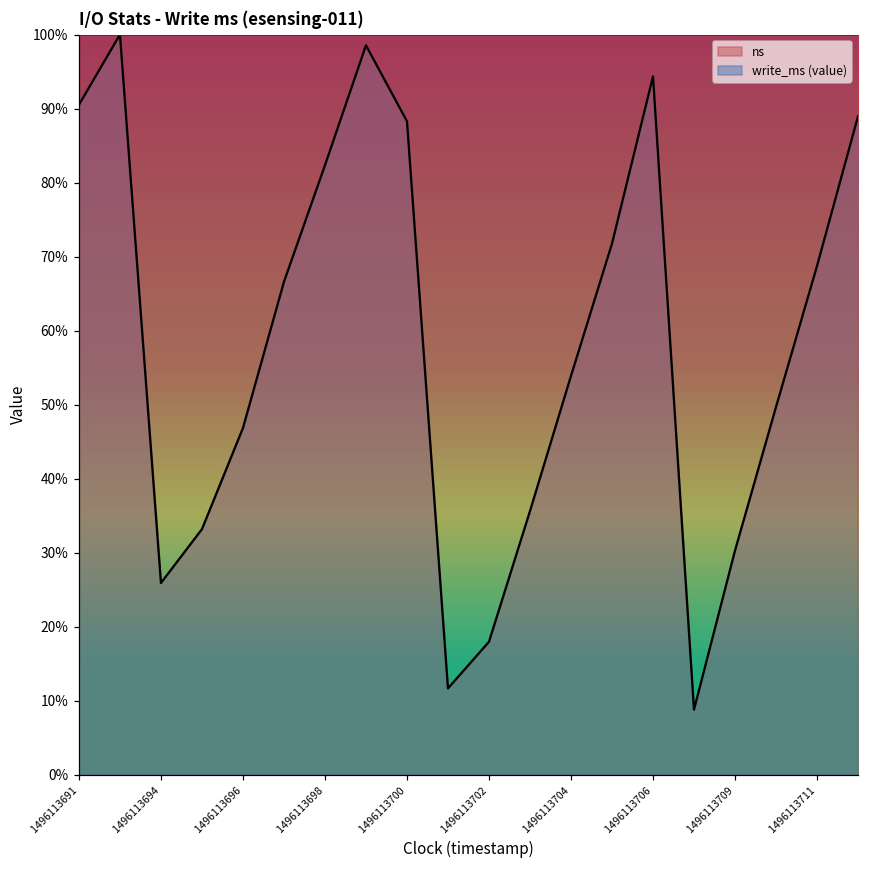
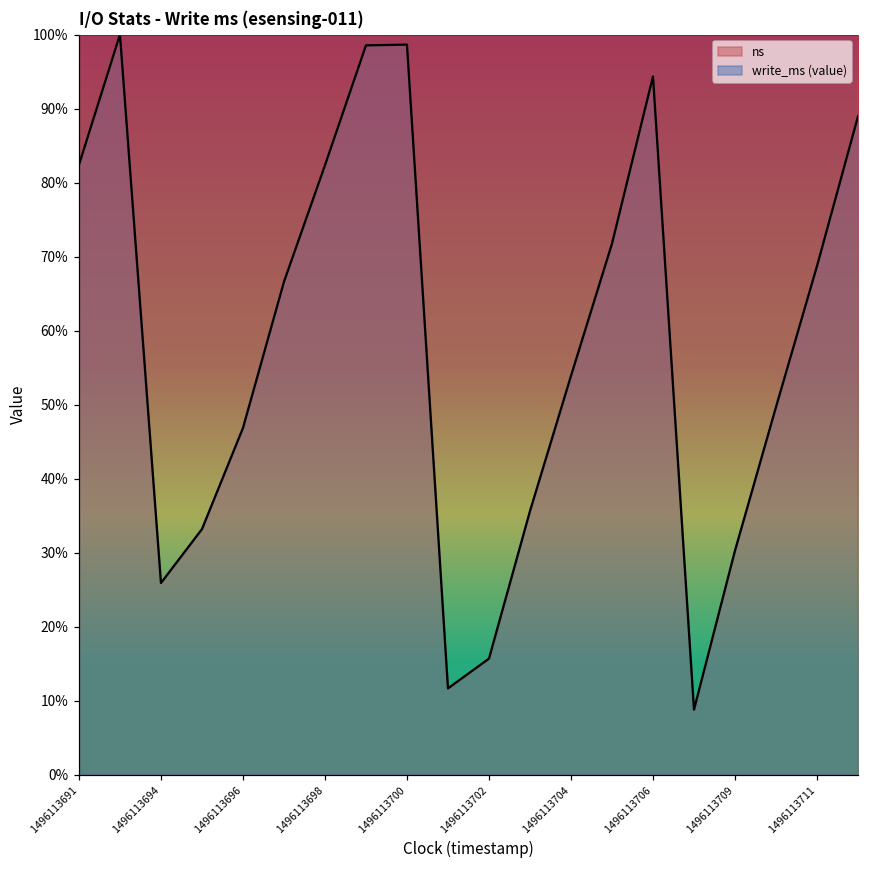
ns, 1496113691: 91% -> 82%
ns, 1496113700: 88% -> 99%
ns, 1496113702: 18% -> 16%
